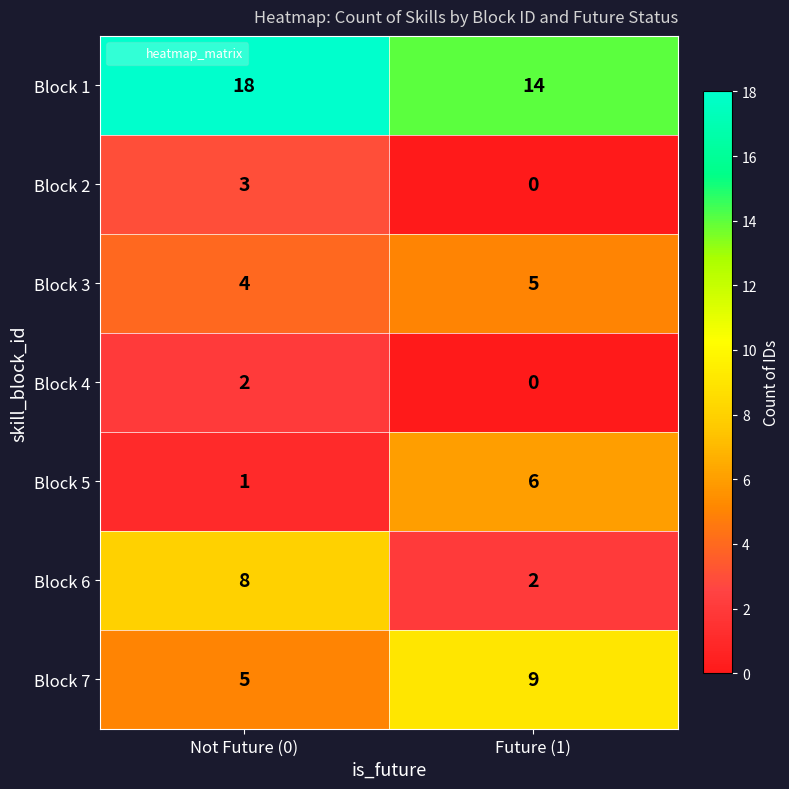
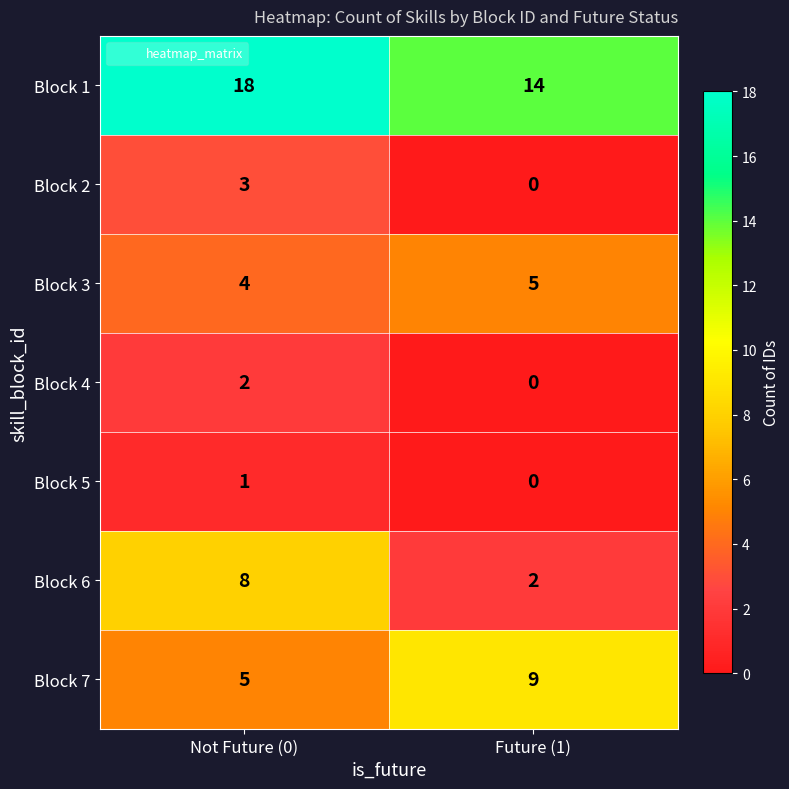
Block 5, Future (1): 6 -> 0
